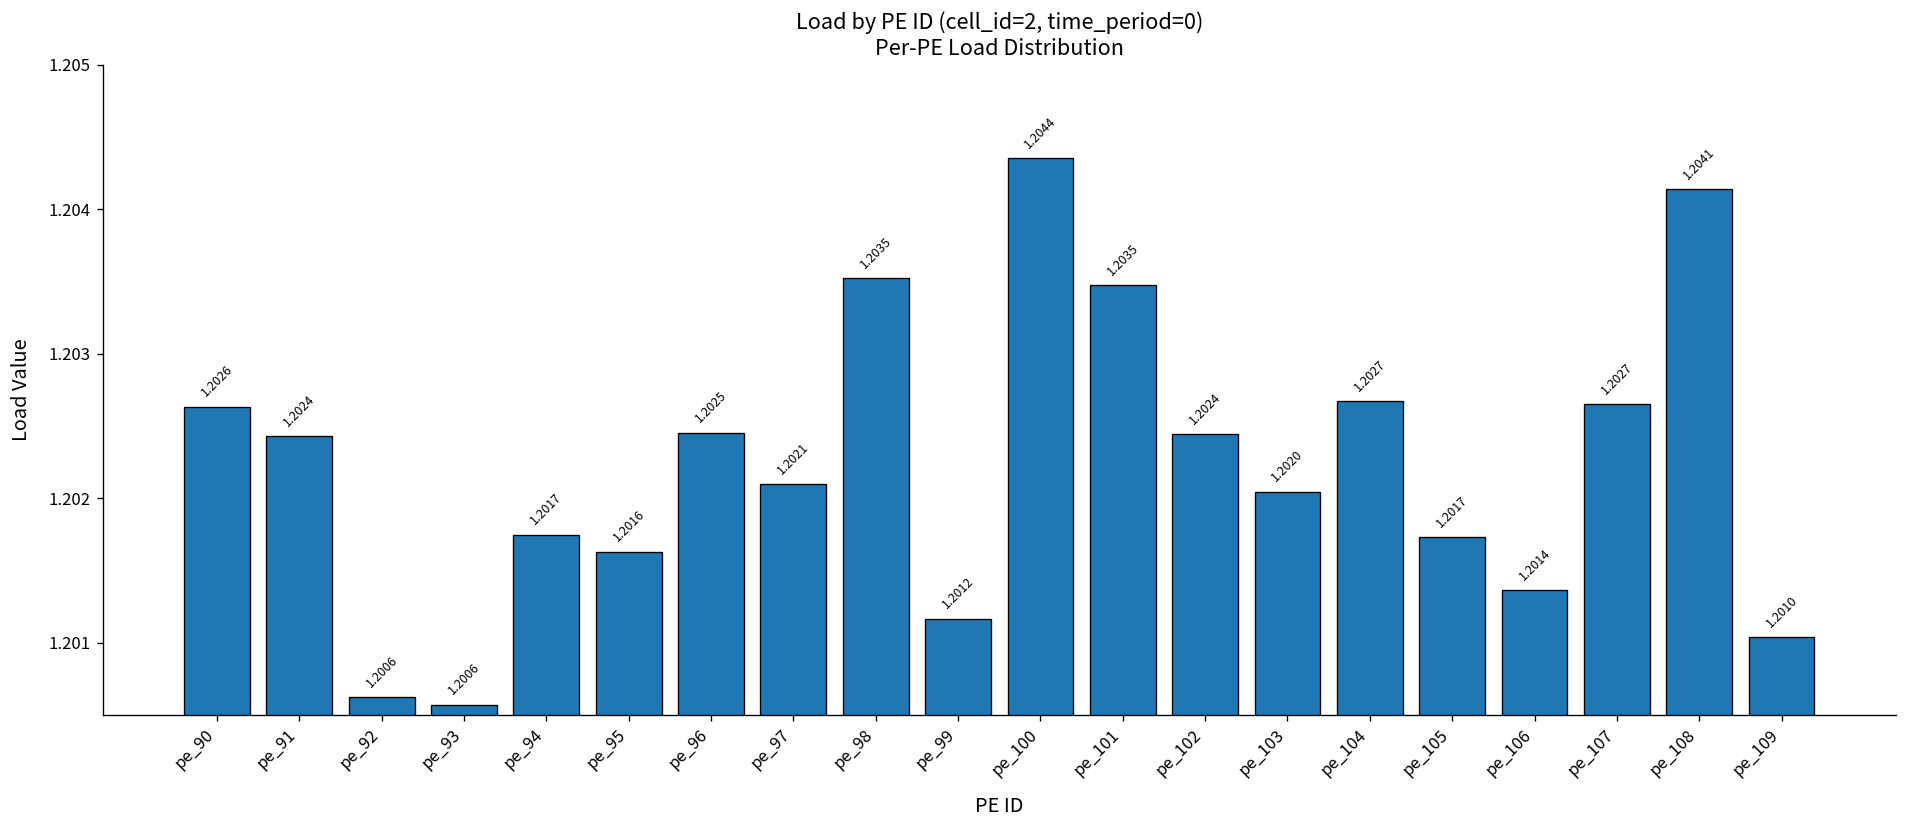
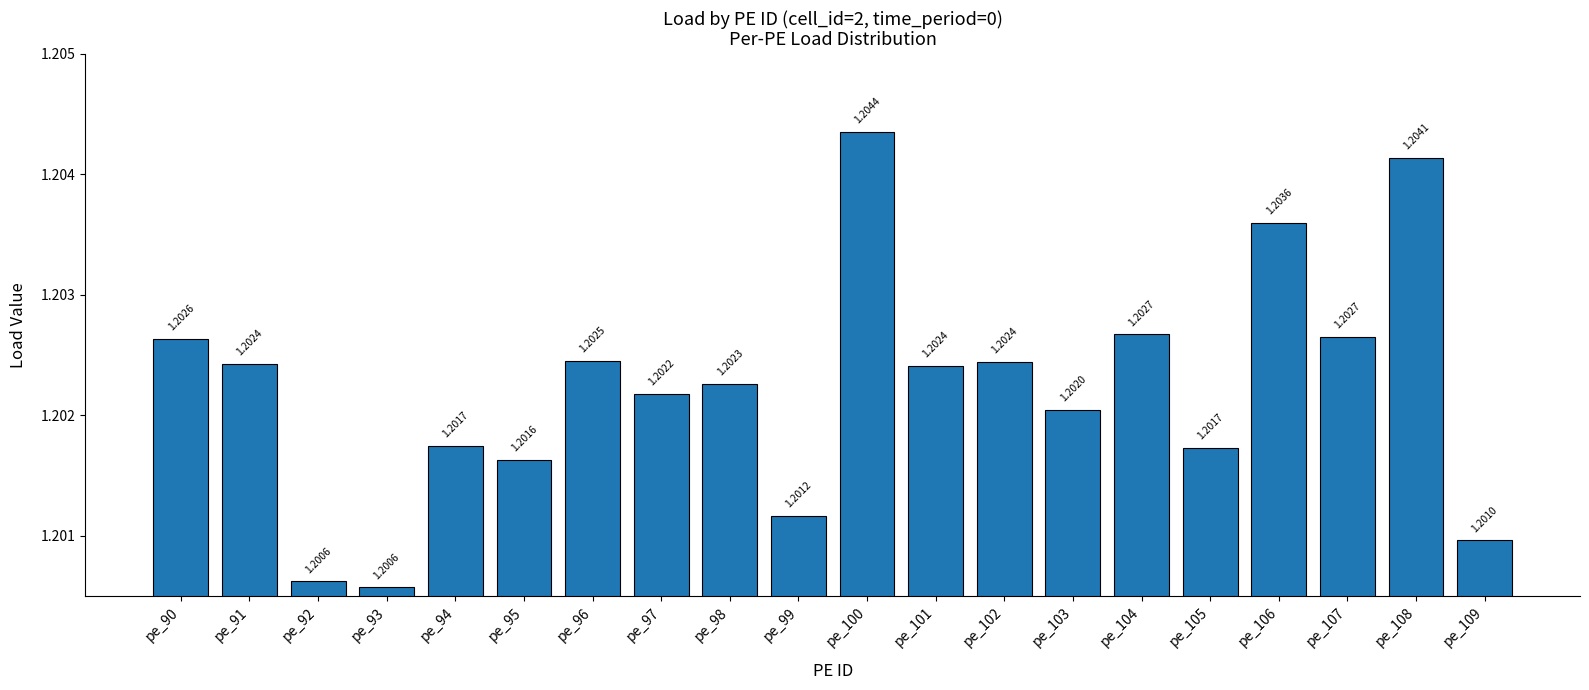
pe_97: 1.2021 -> 1.2022
pe_98: 1.2035 -> 1.2023
pe_101: 1.2035 -> 1.2024
pe_106: 1.2014 -> 1.2036
pe_109: 1.20104 -> 1.20096
